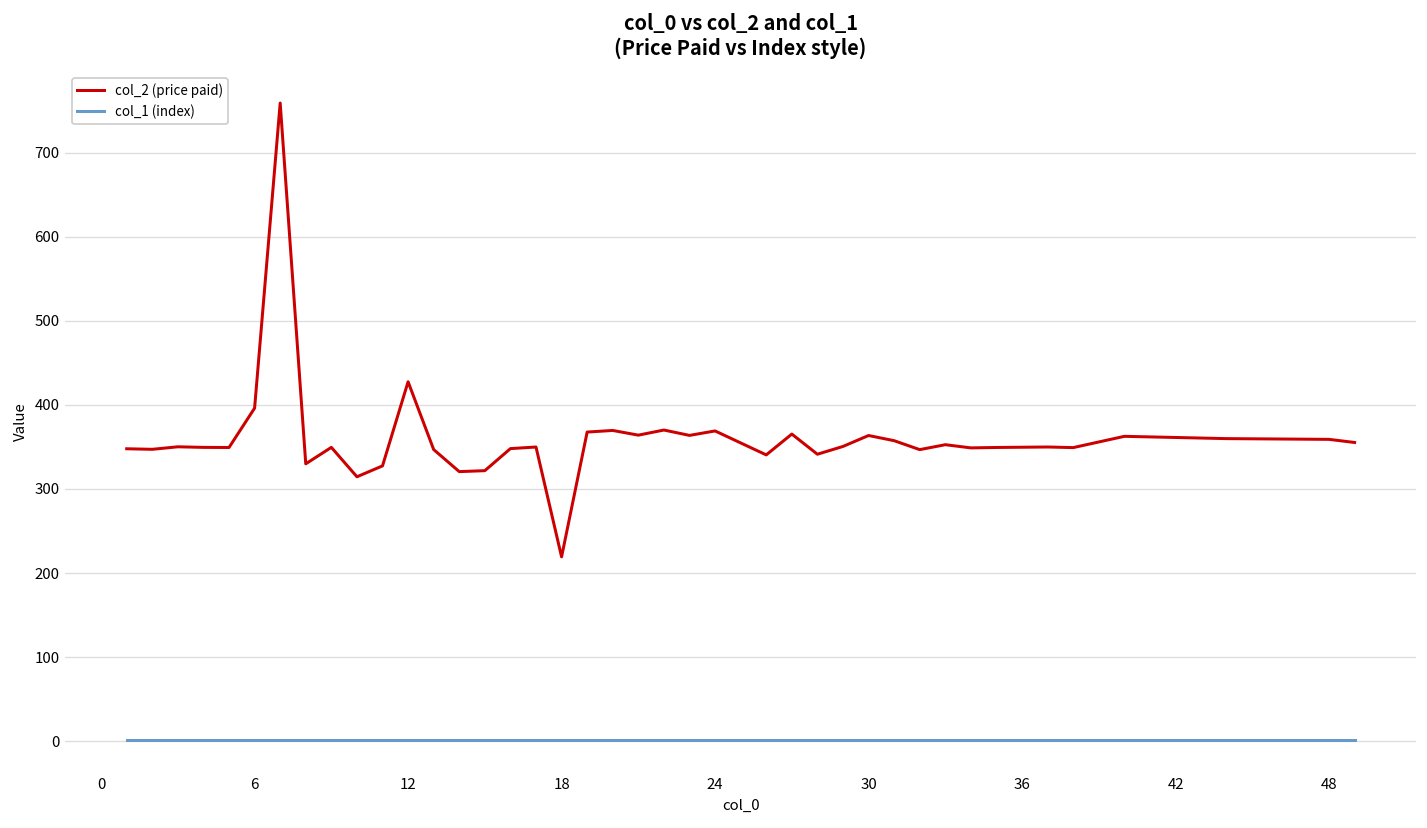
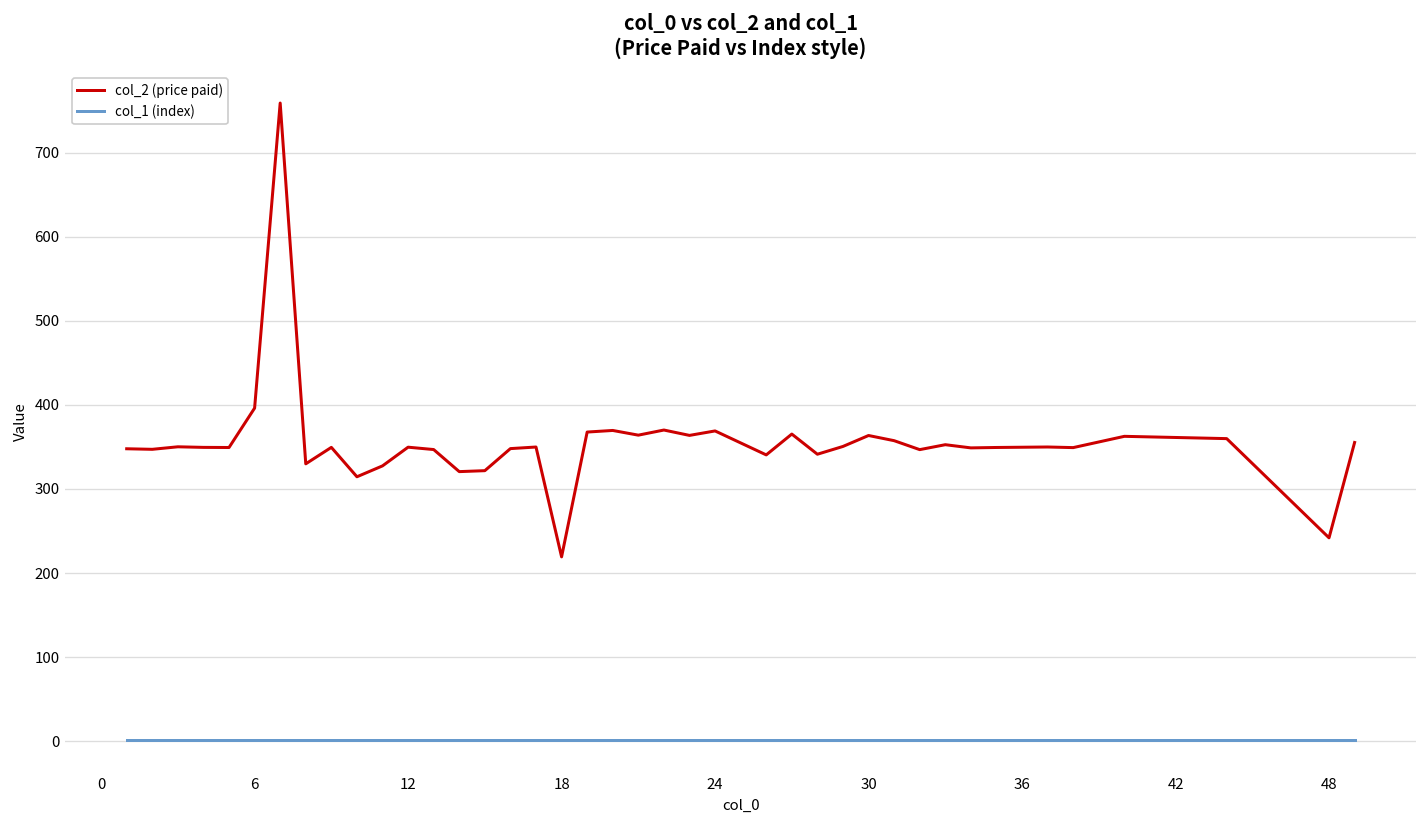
col_2 (price paid), 12: 430 -> 350
col_2 (price paid), 48: 360 -> 240
